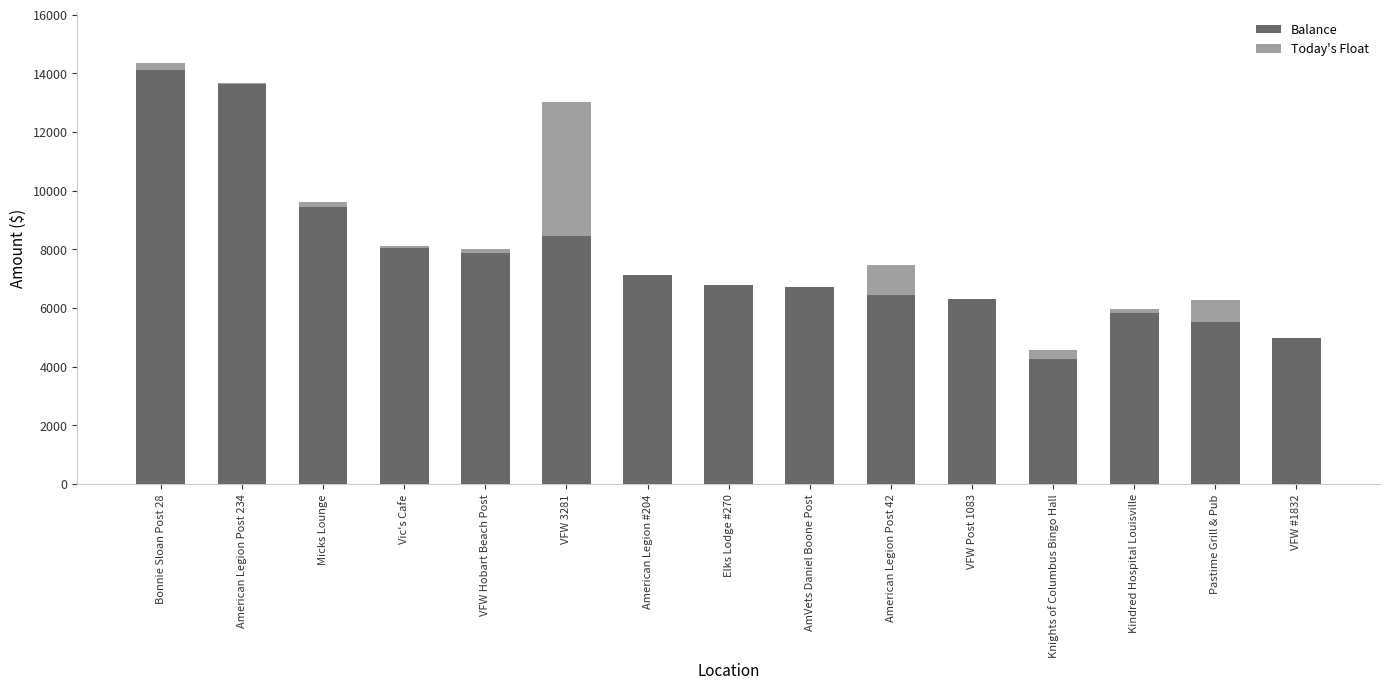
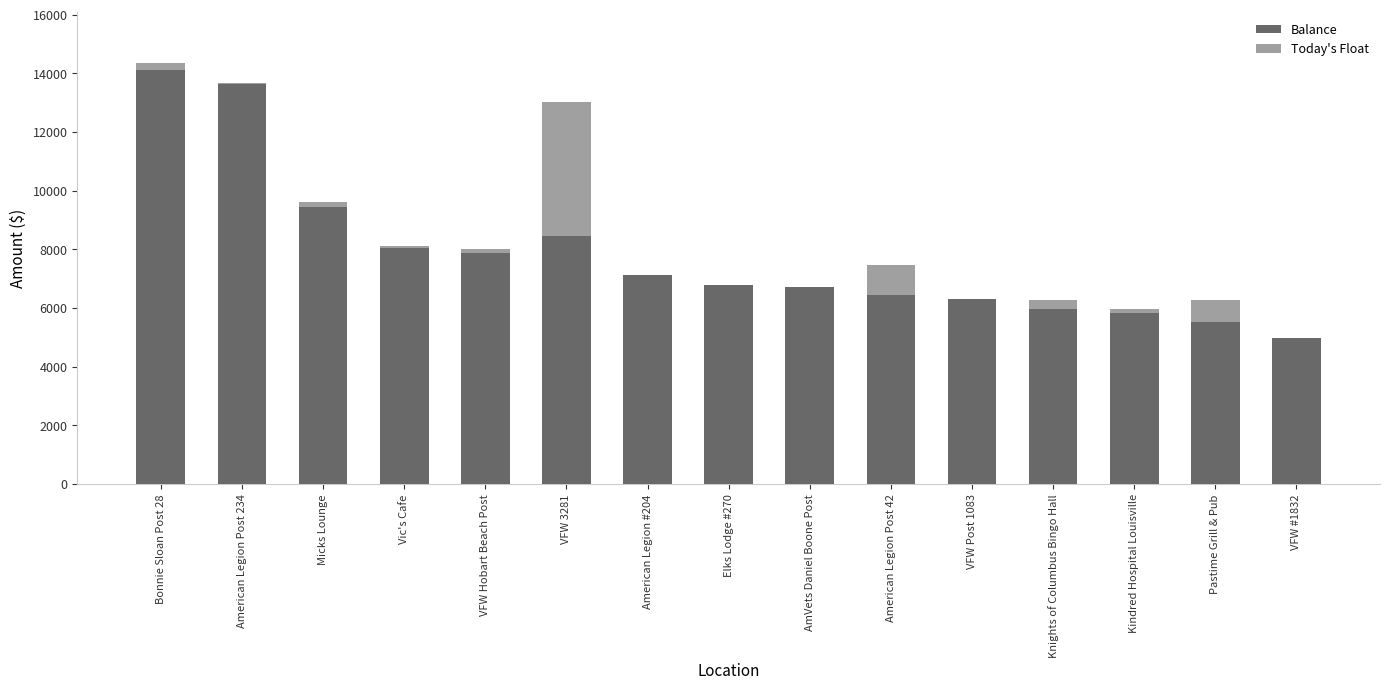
Balance, Knights of Columbus Bingo Hall: 4300 -> 6000
